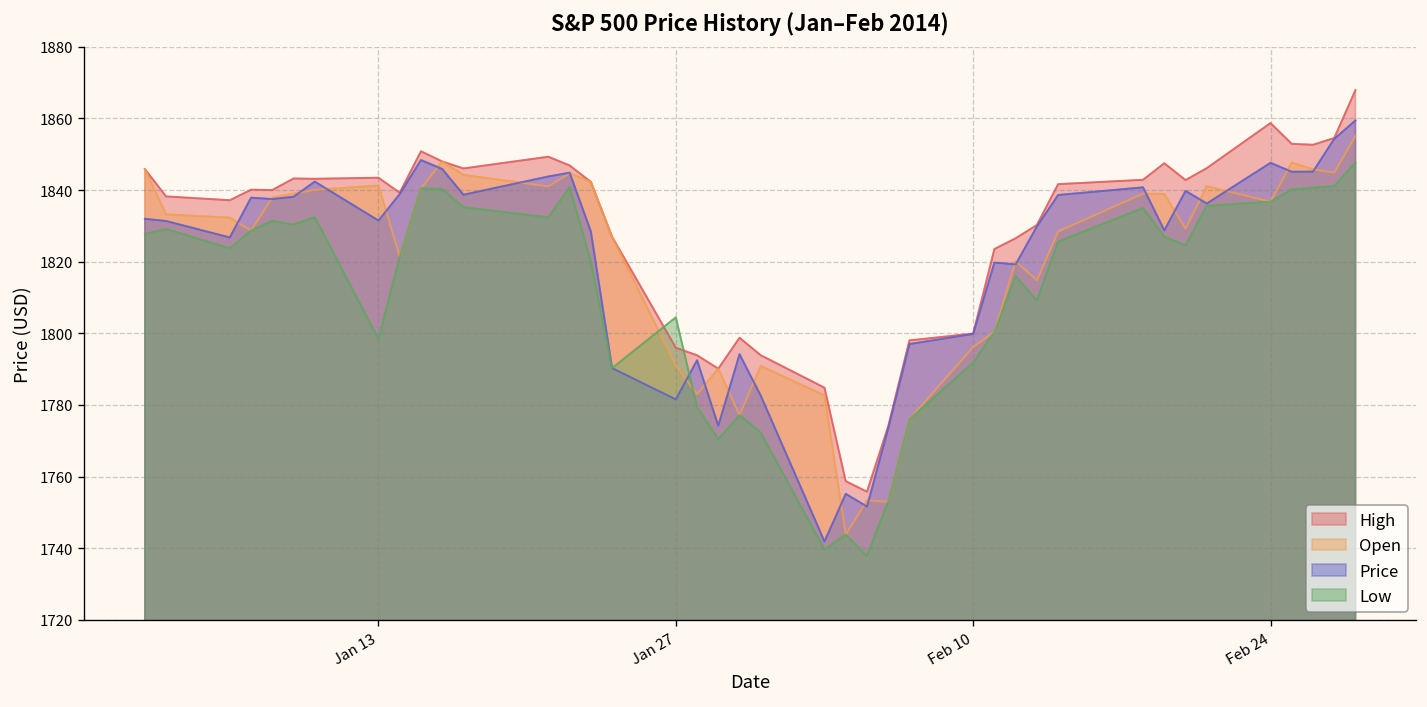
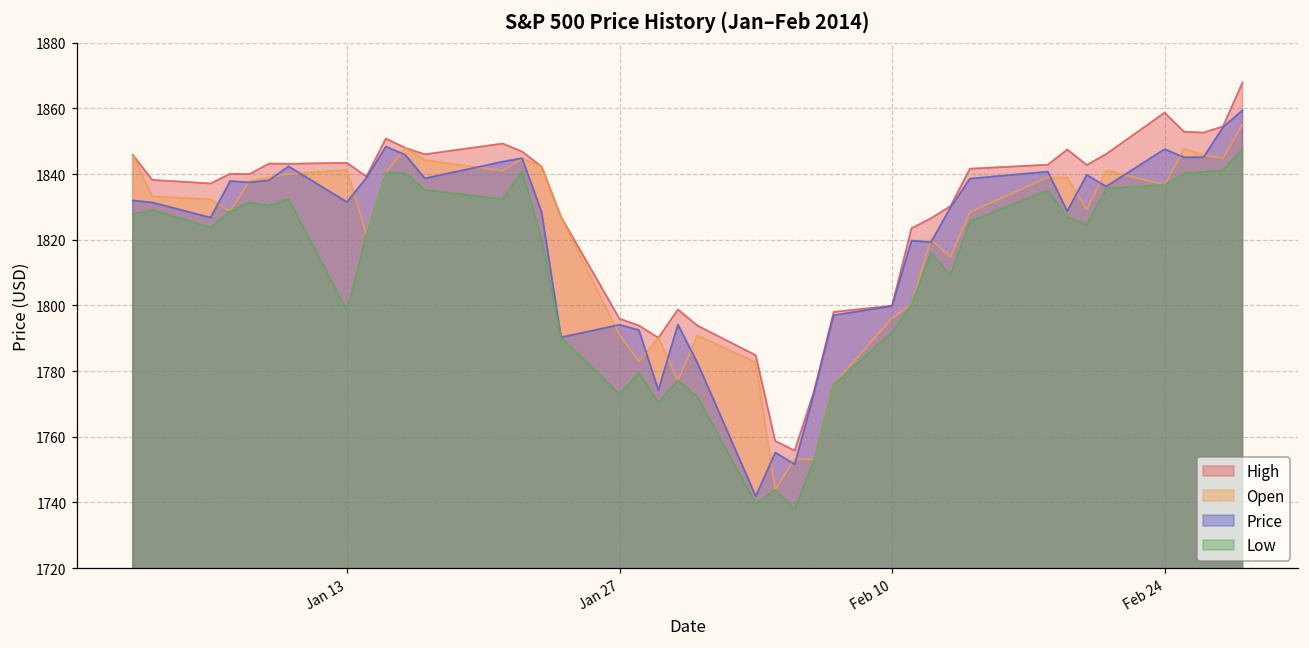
Price, Jan 27: 1782 -> 1794
Low, Jan 27: 1804 -> 1773
